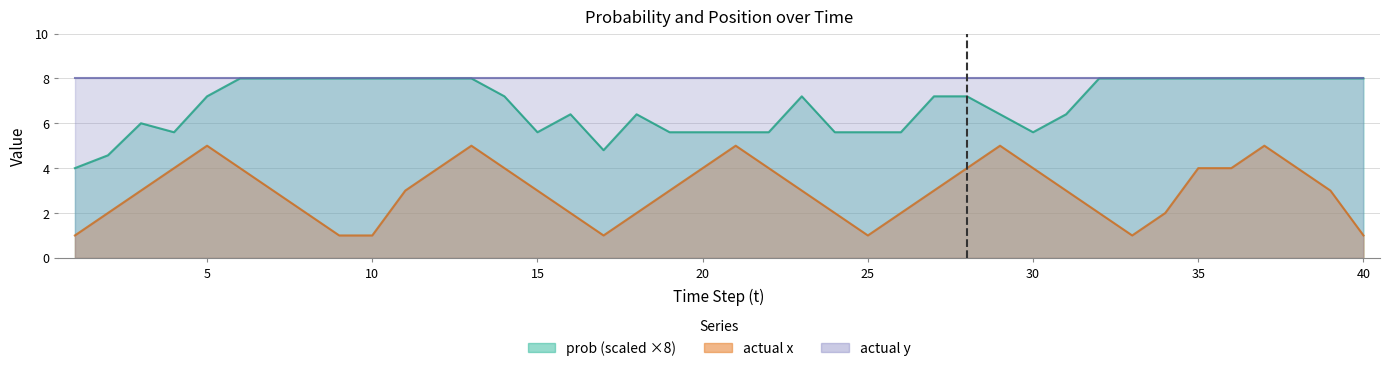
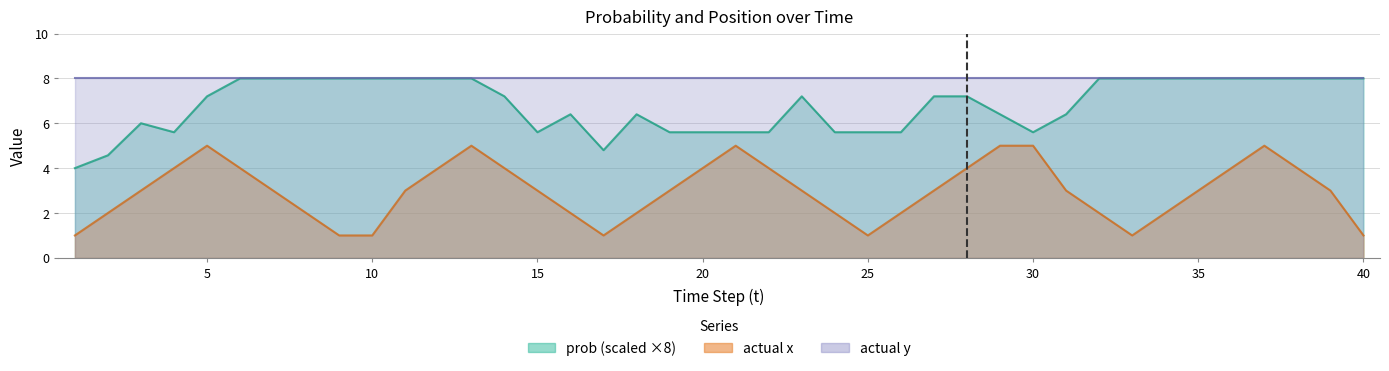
actual x, 30: 4 -> 5
actual x, 35: 4 -> 3
